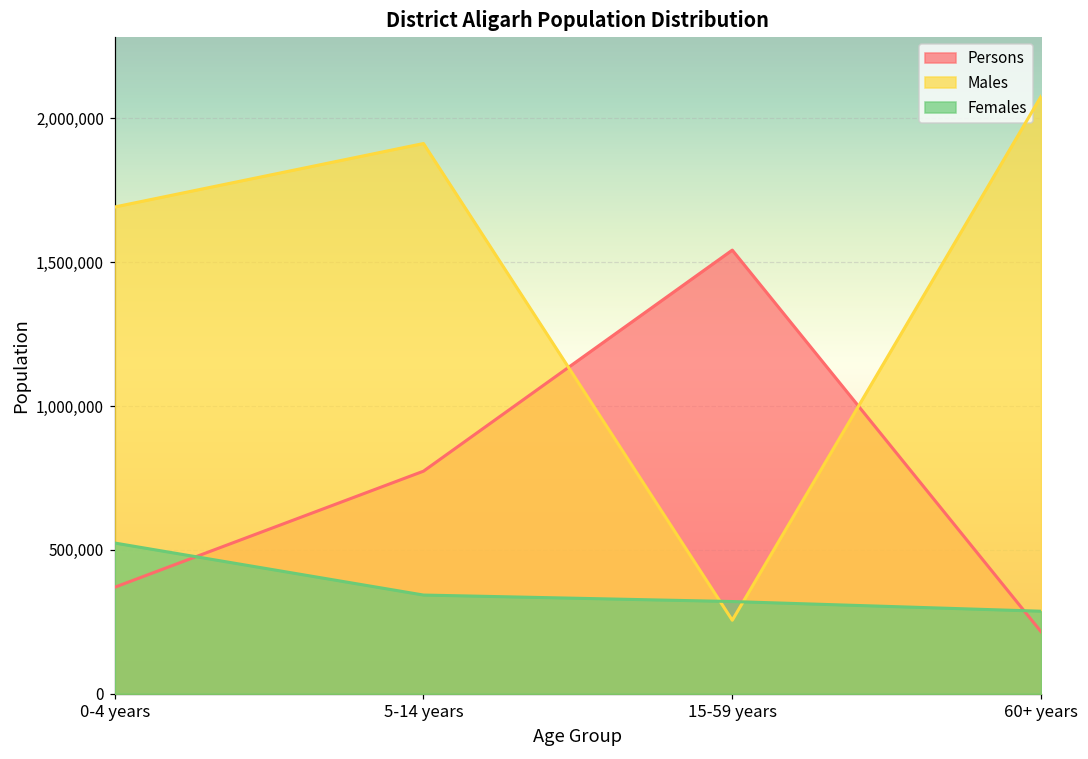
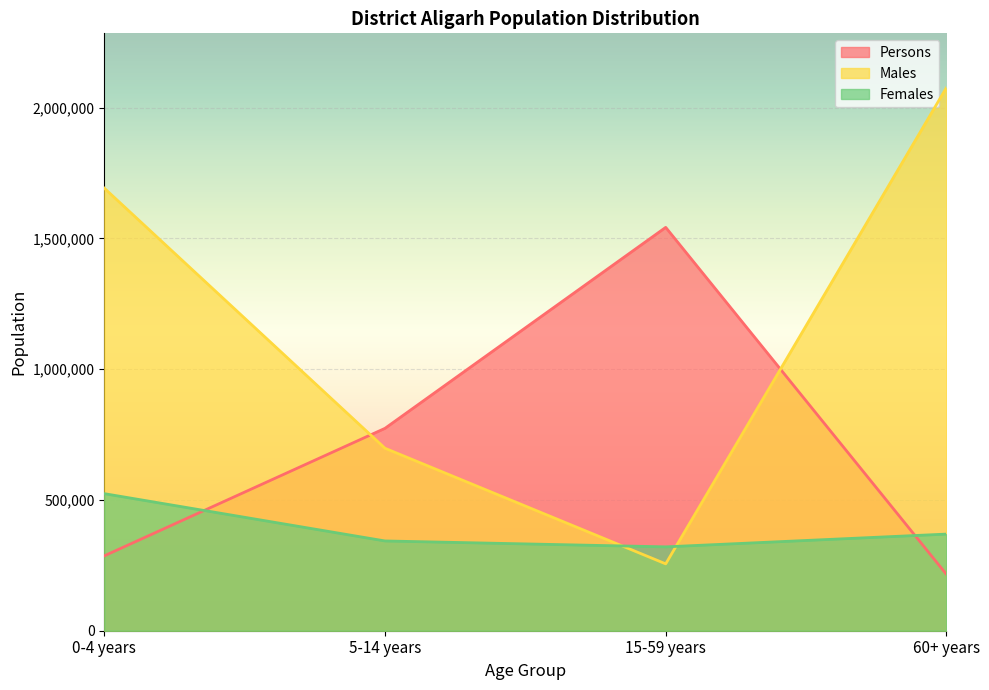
Persons, 0-4 years: 370,000 -> 290,000
Males, 5-14 years: 1,910,000 -> 700,000
Females, 60+ years: 290,000 -> 370,000
